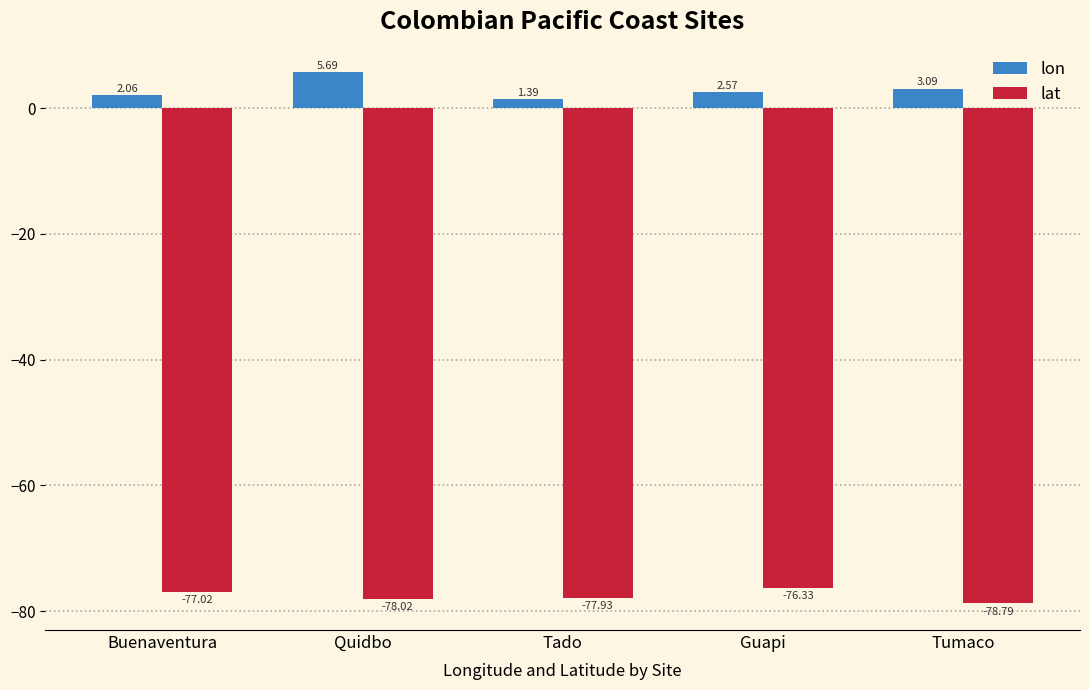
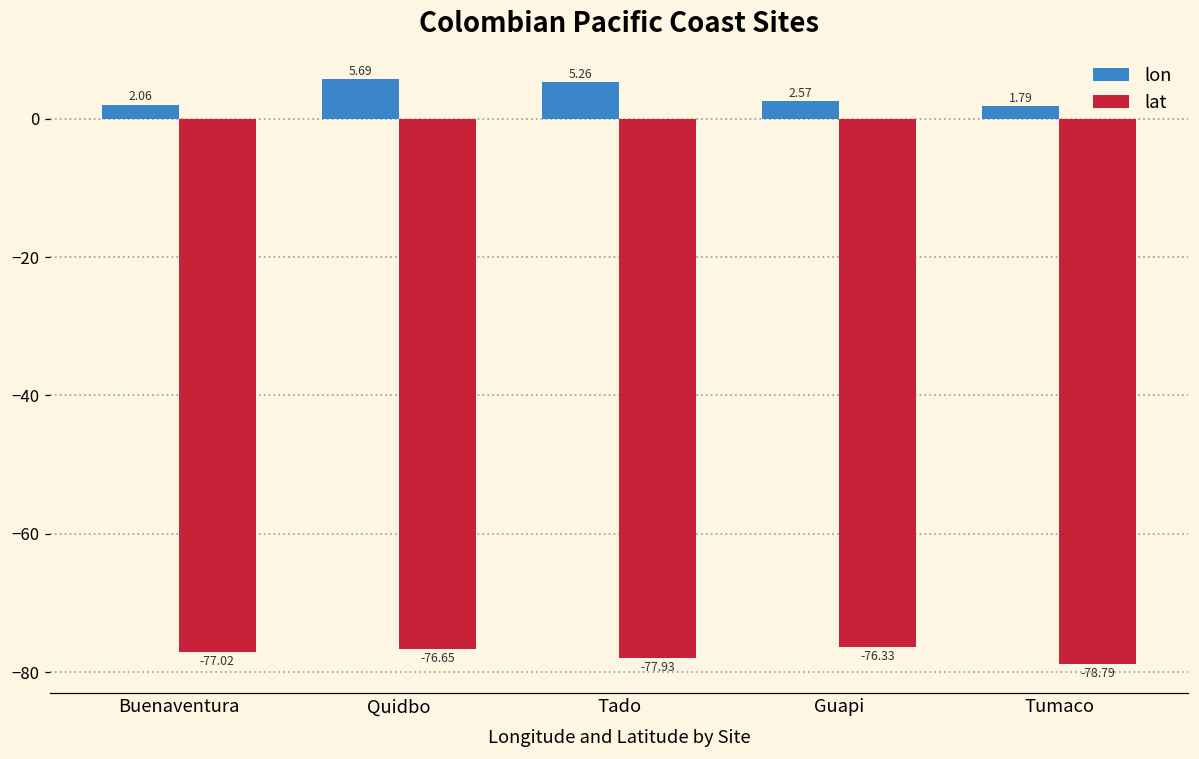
lat, Quidbo: -78.02 -> -76.65
lon, Tado: 1.39 -> 5.26
lon, Tumaco: 3.09 -> 1.79
